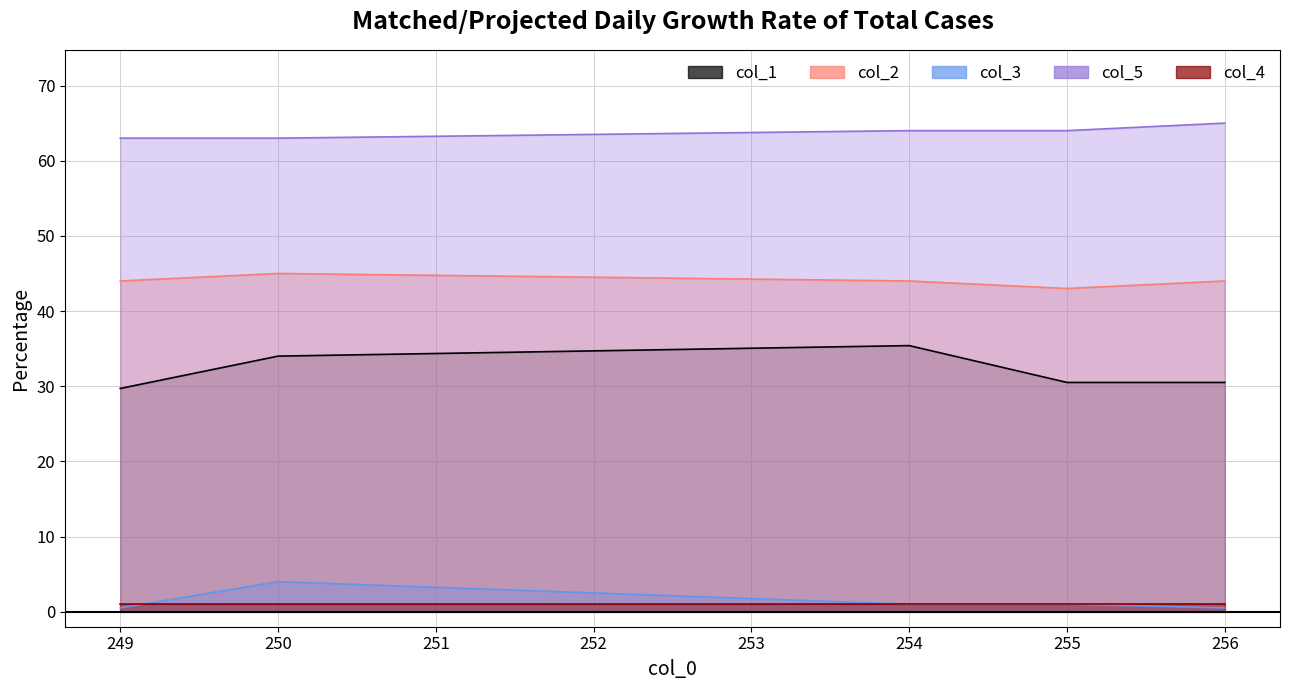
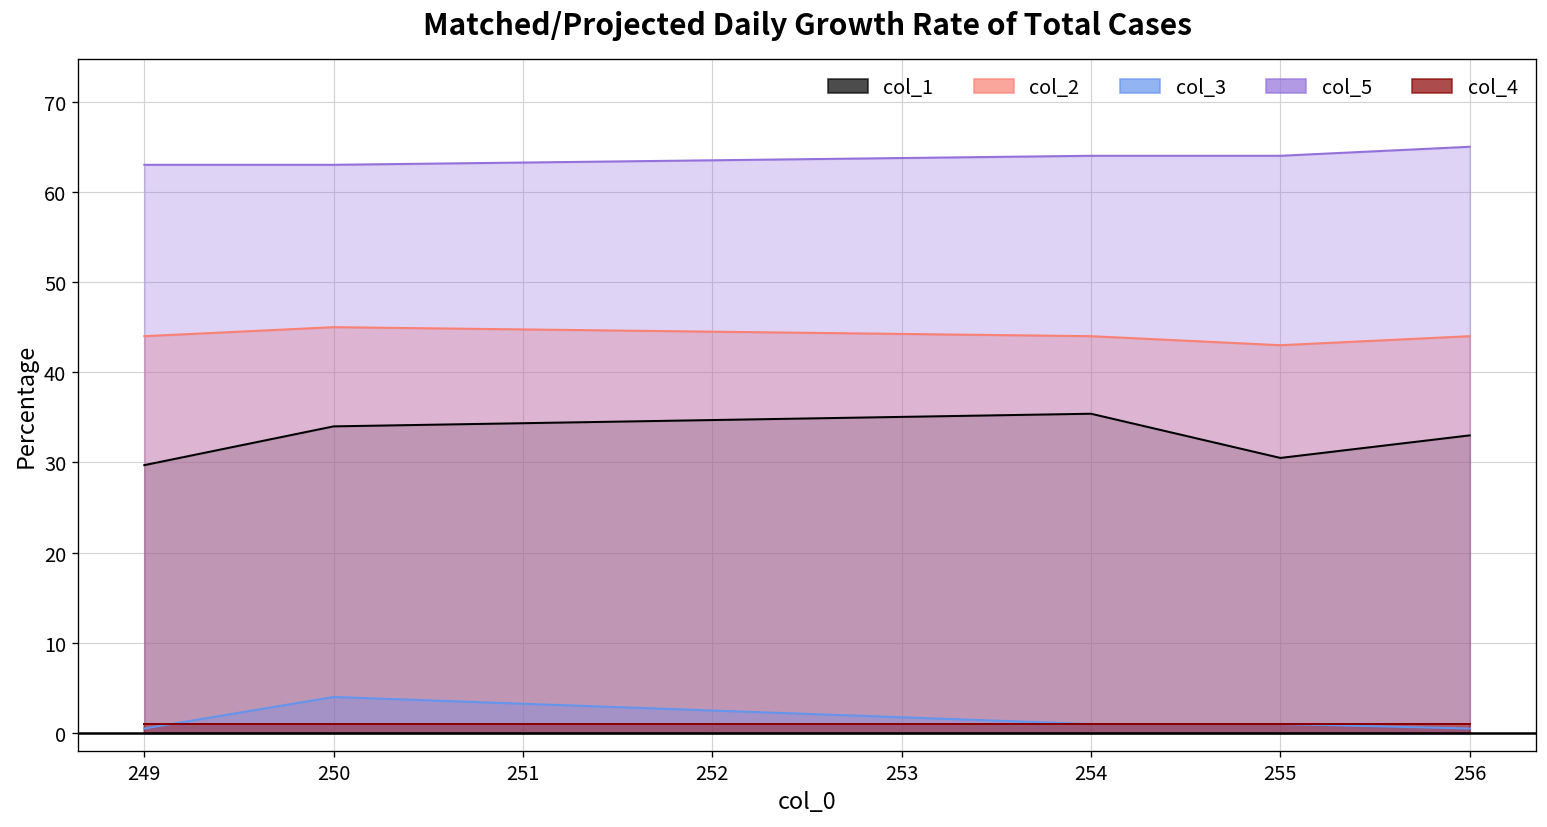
col_1, 256: 31 -> 33
